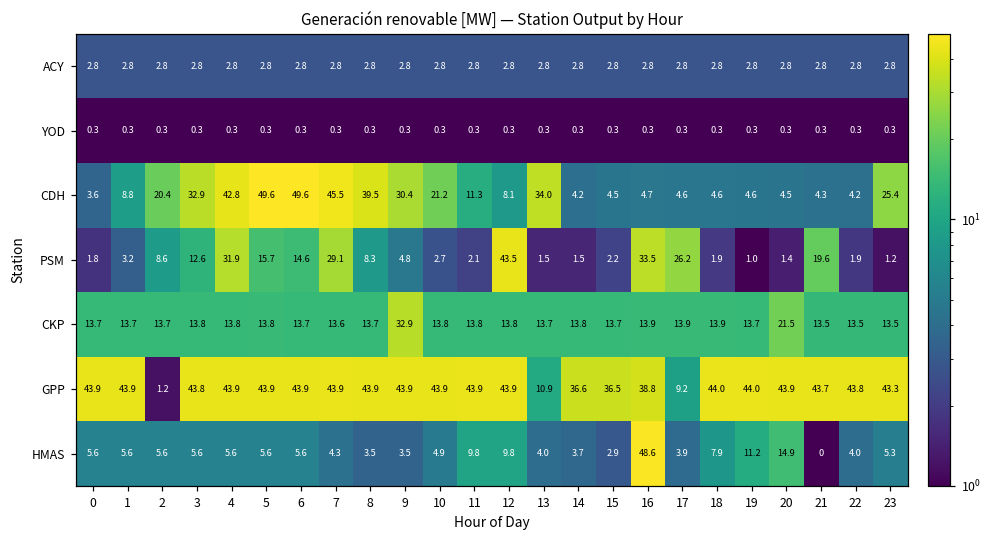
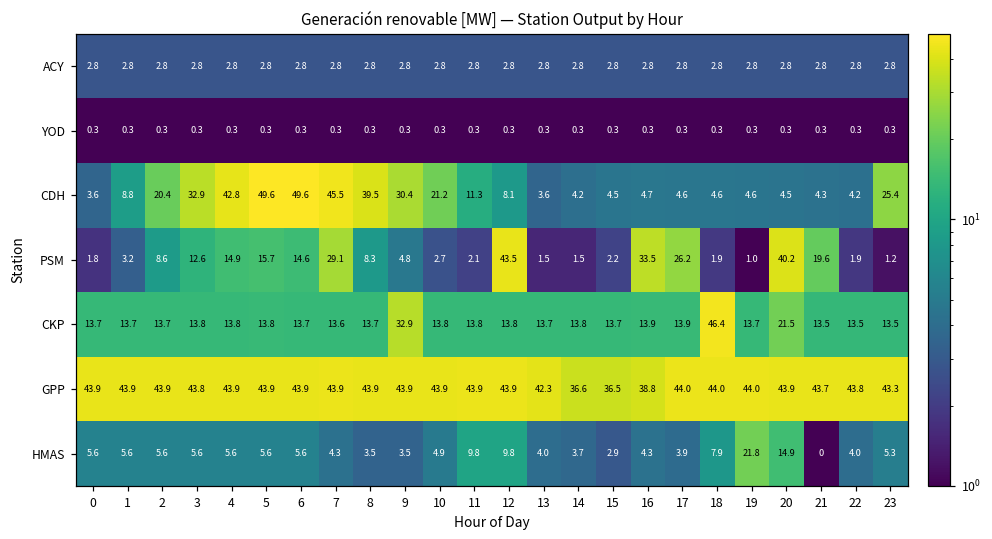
CDH, 13: 34.0 -> 3.6
PSM, 4: 31.9 -> 14.9
PSM, 20: 1.4 -> 40.2
CKP, 18: 13.9 -> 46.4
GPP, 2: 1.2 -> 43.9
GPP, 13: 10.9 -> 42.3
GPP, 17: 9.2 -> 44.0
HMAS, 16: 48.6 -> 4.3
HMAS, 19: 11.2 -> 21.8
